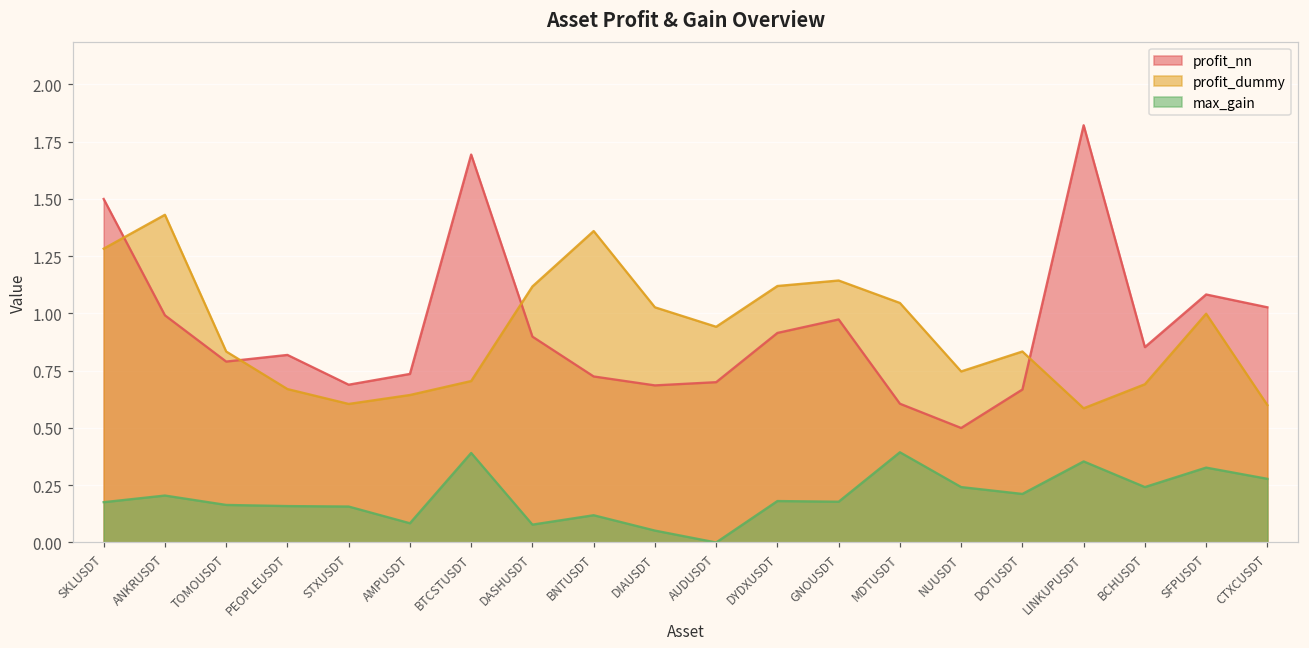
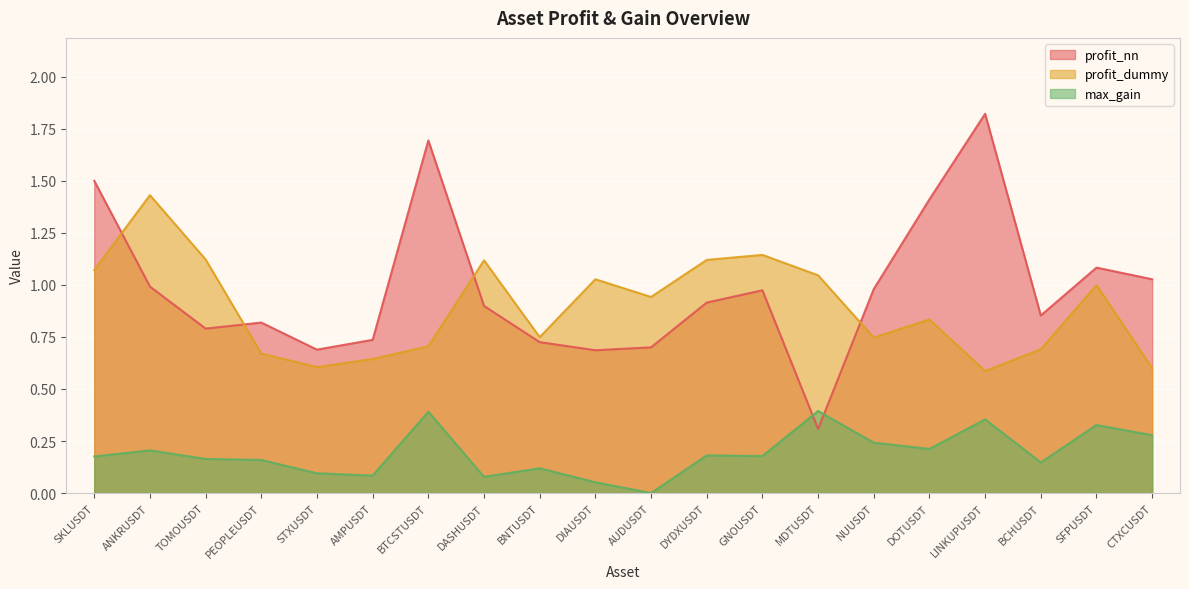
profit_dummy, SKLUSDT: 1.28 -> 1.07
profit_dummy, TOMOUSDT: 0.83 -> 1.12
max_gain, STXUSDT: 0.16 -> 0.10
profit_dummy, BNTUSDT: 1.36 -> 0.75
profit_nn, MDTUSDT: 0.61 -> 0.31
profit_nn, NUUSDT: 0.50 -> 0.98
profit_nn, DOTUSDT: 0.67 -> 1.41
max_gain, BCHUSDT: 0.24 -> 0.15
